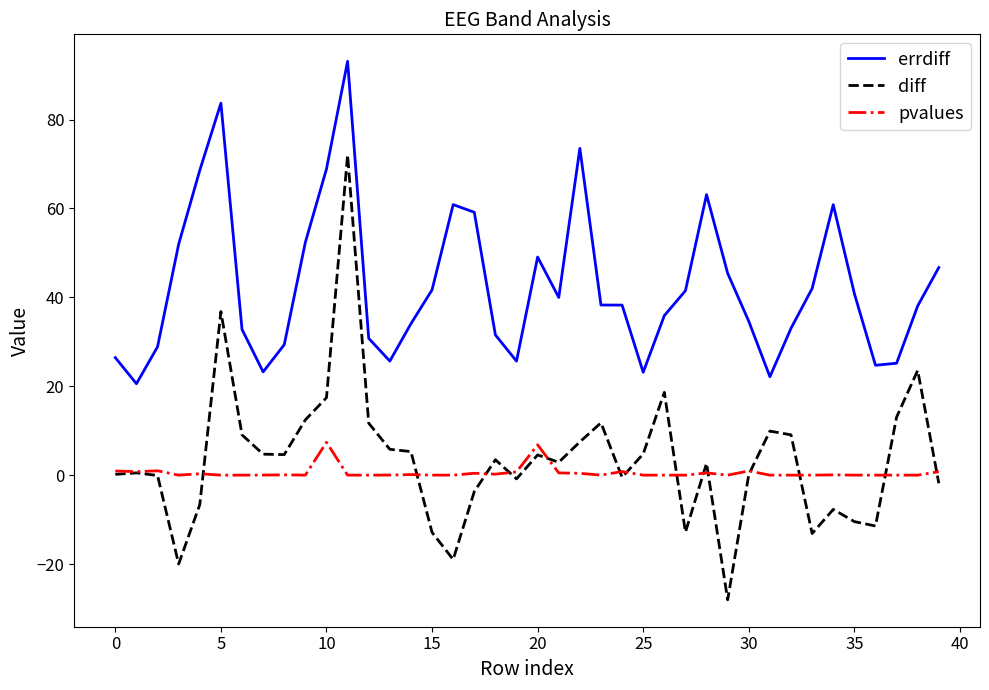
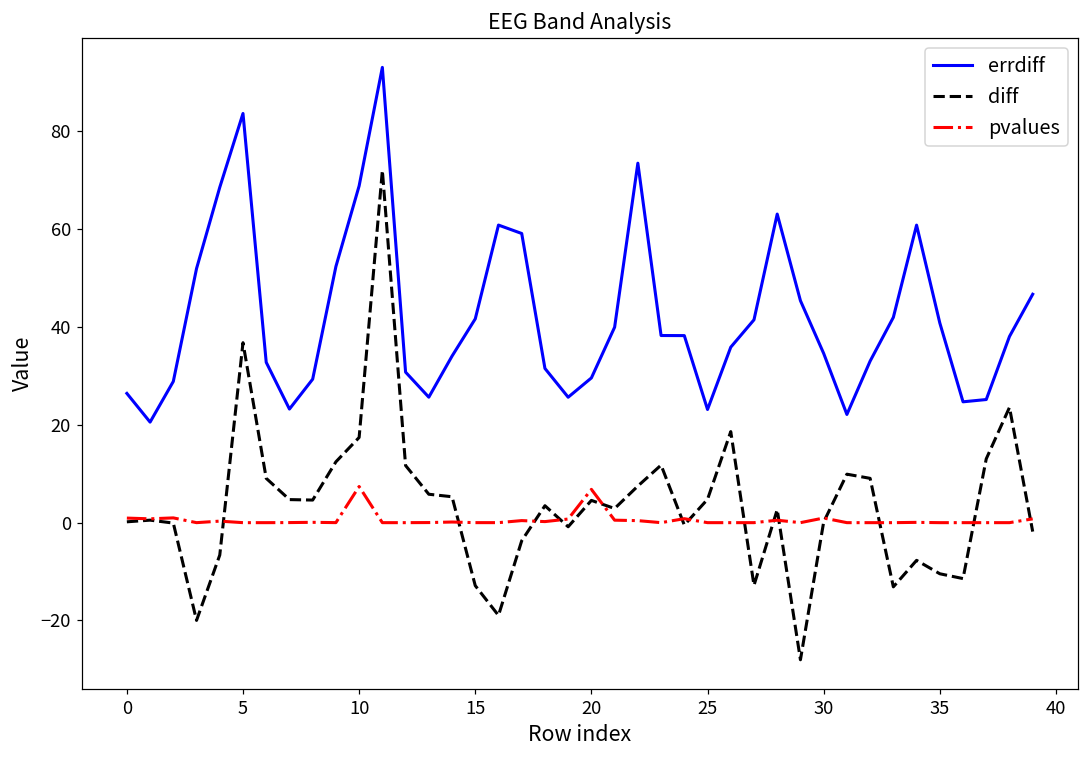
errdiff, 20: 49 -> 30
